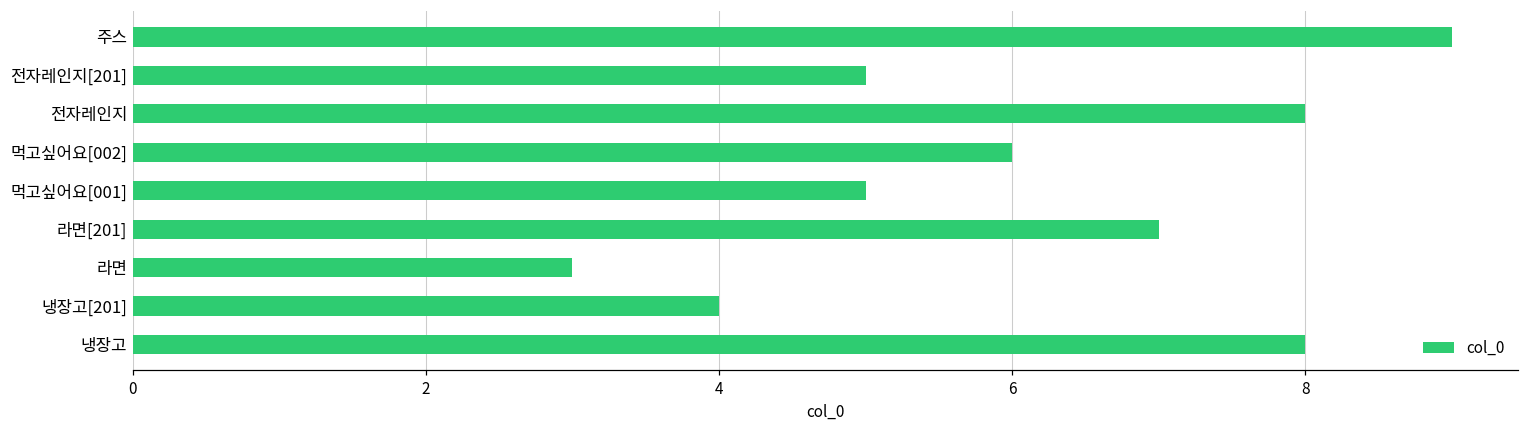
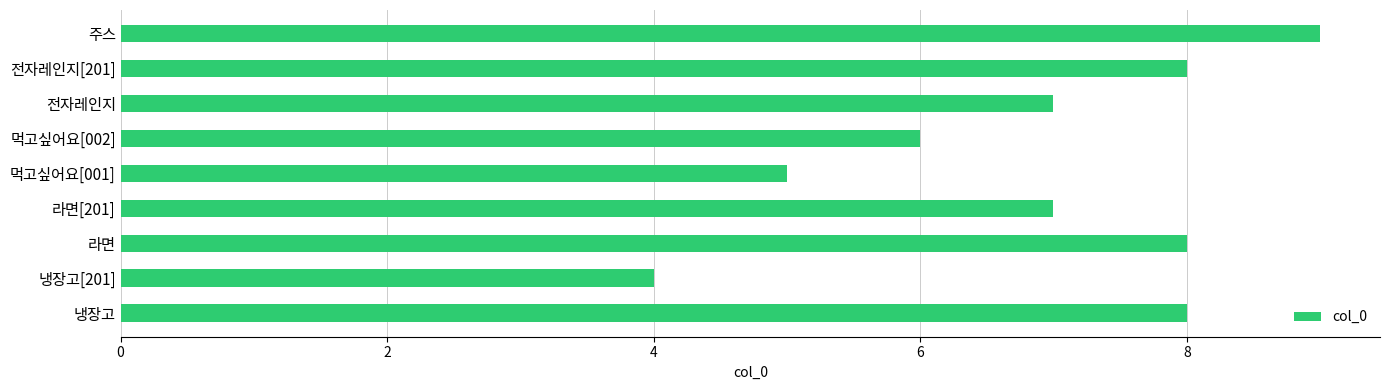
전자레인지[201]: 5 -> 8
전자레인지: 8 -> 7
라면: 3 -> 8
